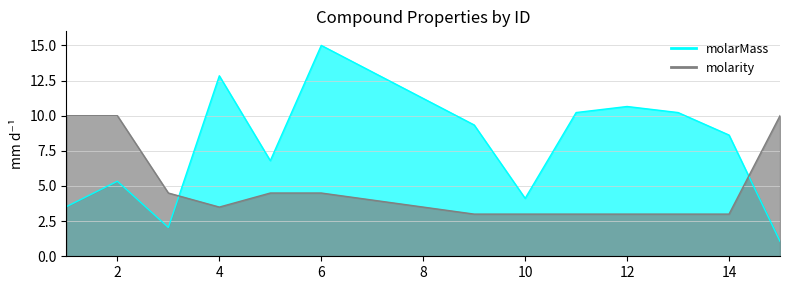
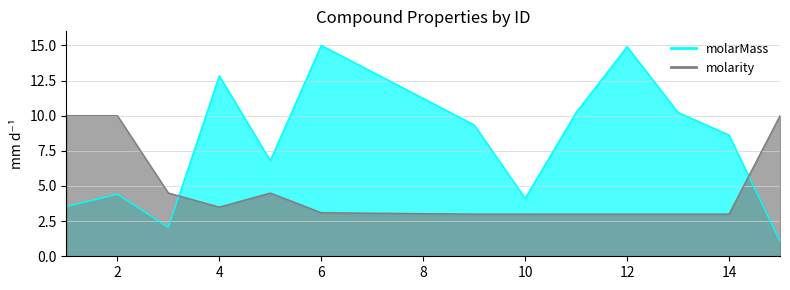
molarMass, 2: 5.3 -> 4.4
molarity, 6: 4.5 -> 3.1
molarMass, 12: 10.7 -> 14.9
